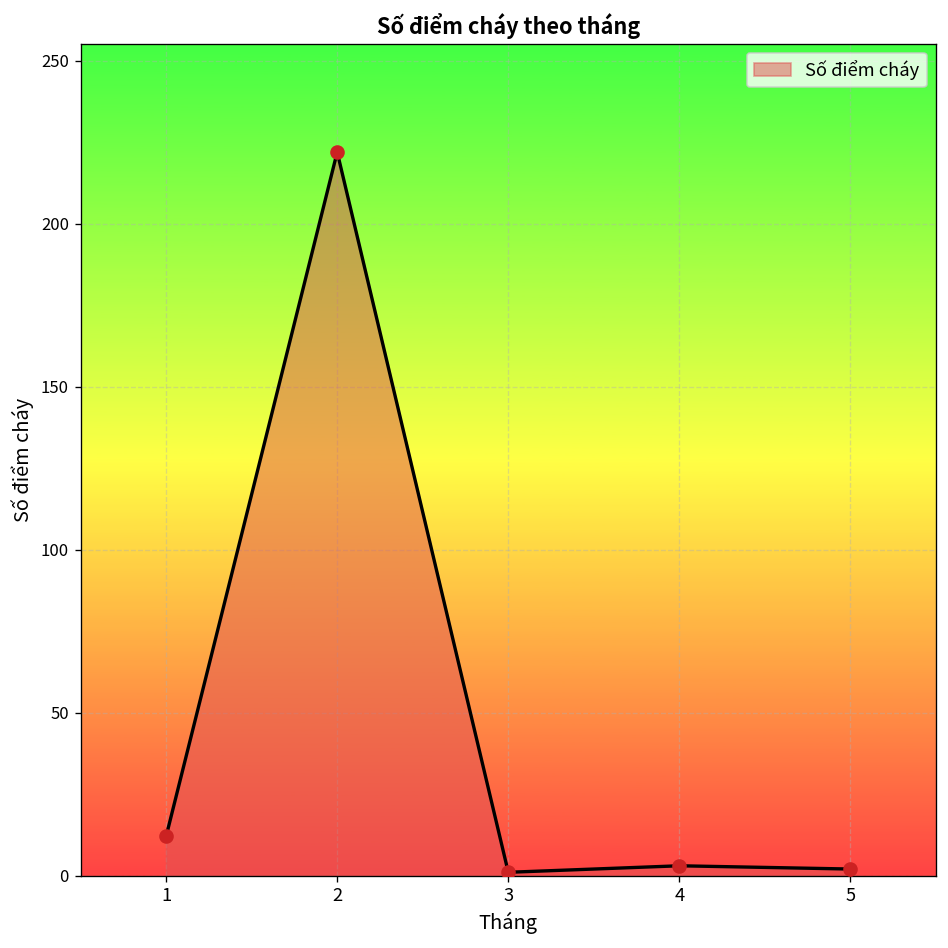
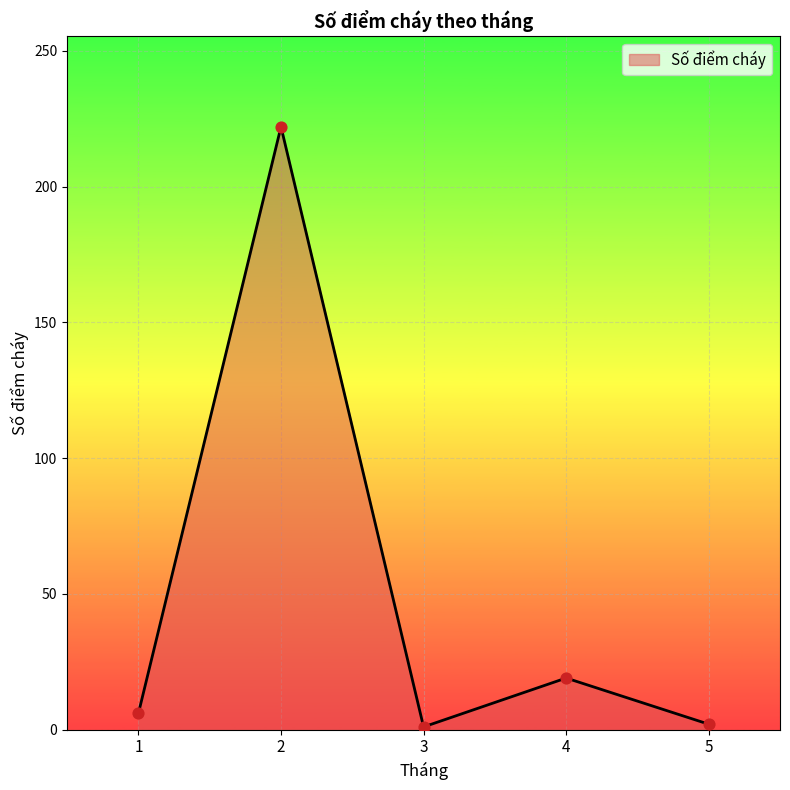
1: 12 -> 6
4: 3 -> 19
